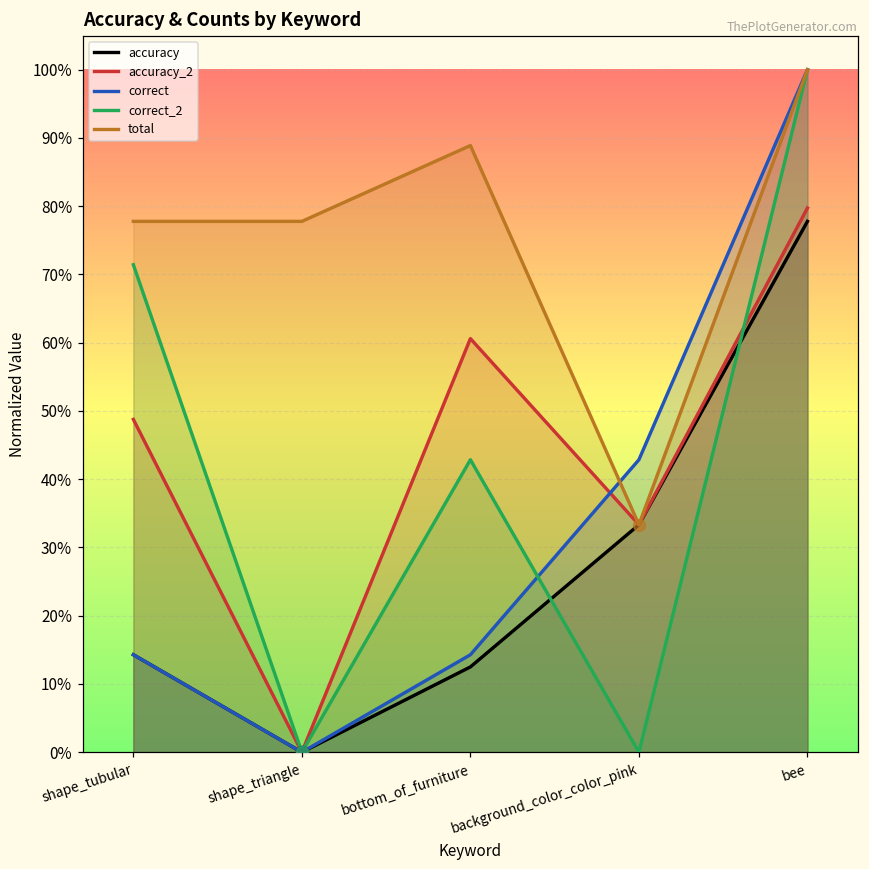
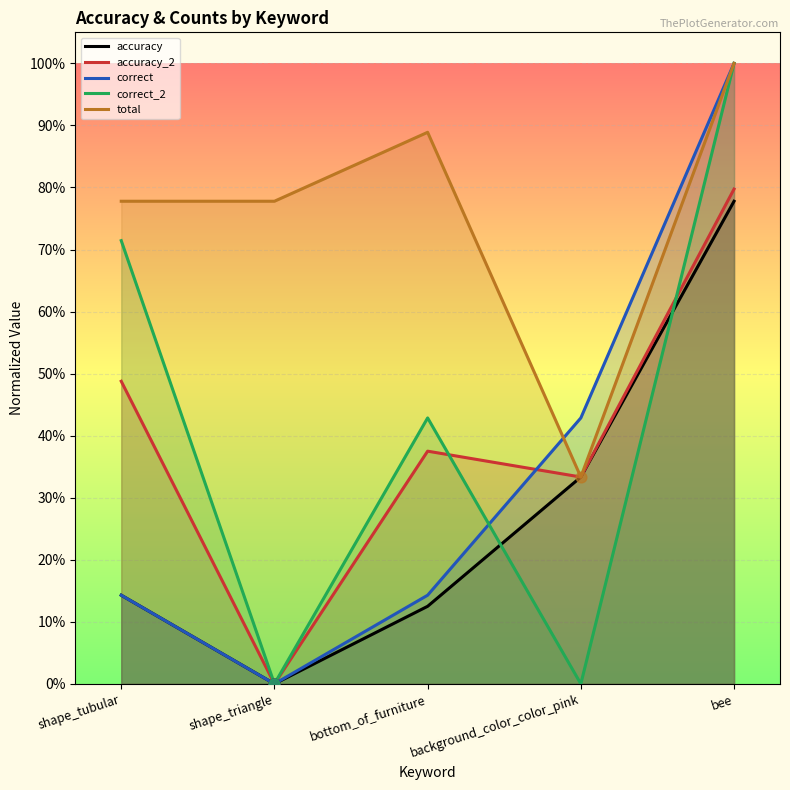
accuracy_2, bottom_of_furniture: 61% -> 38%
